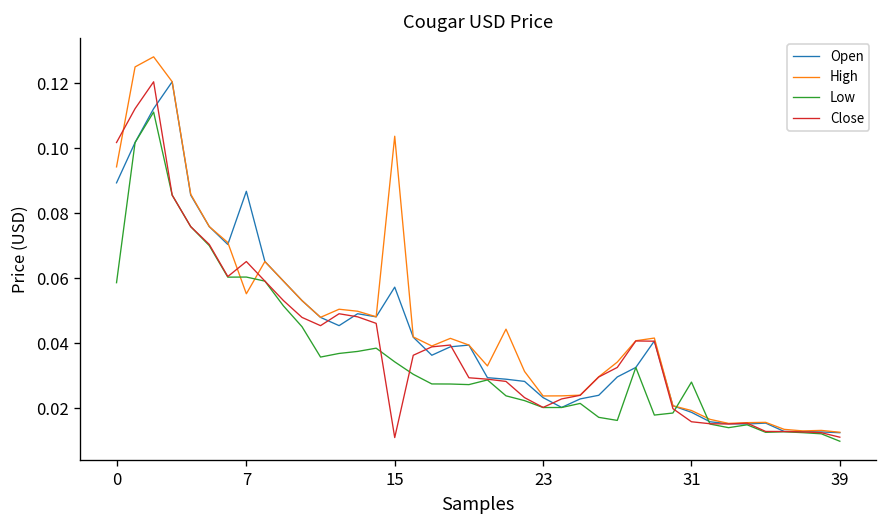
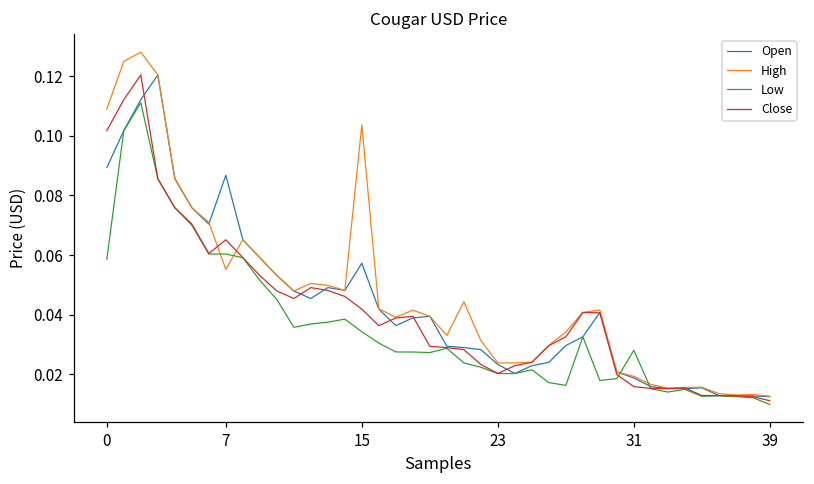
High, 0: 0.094 -> 0.109
Close, 15: 0.011 -> 0.042
